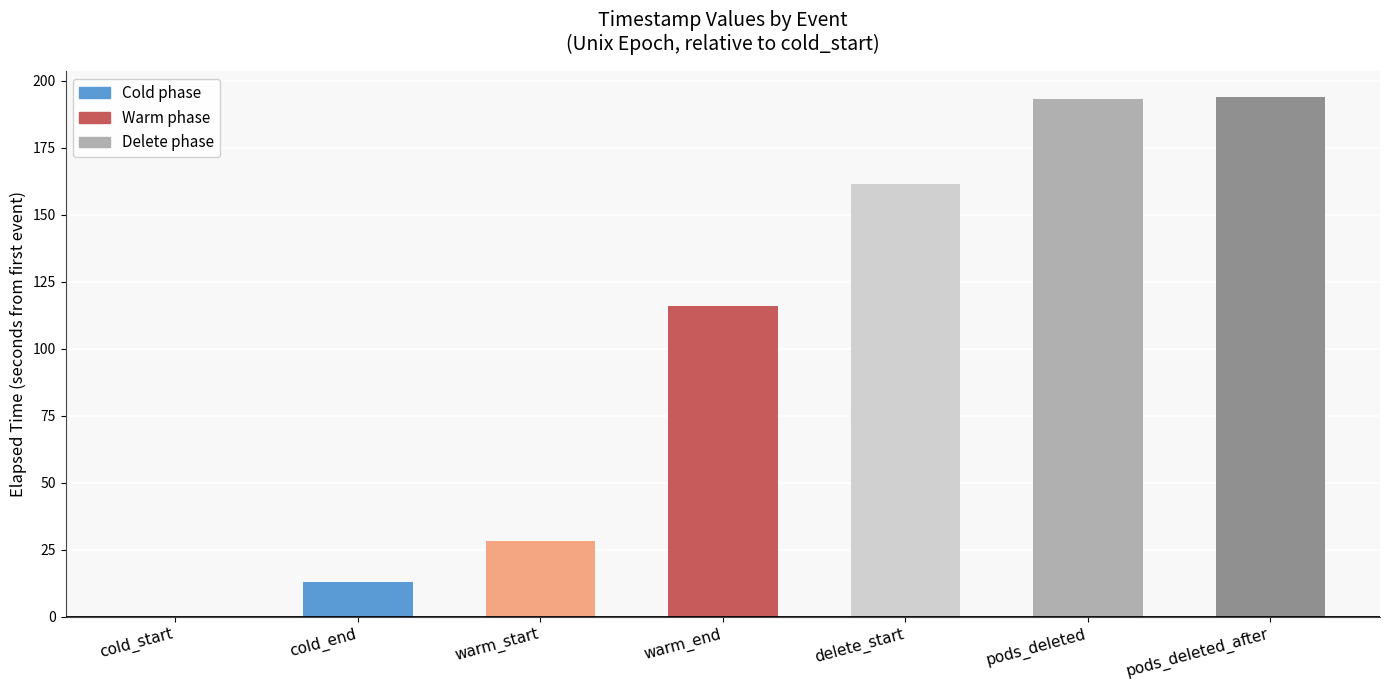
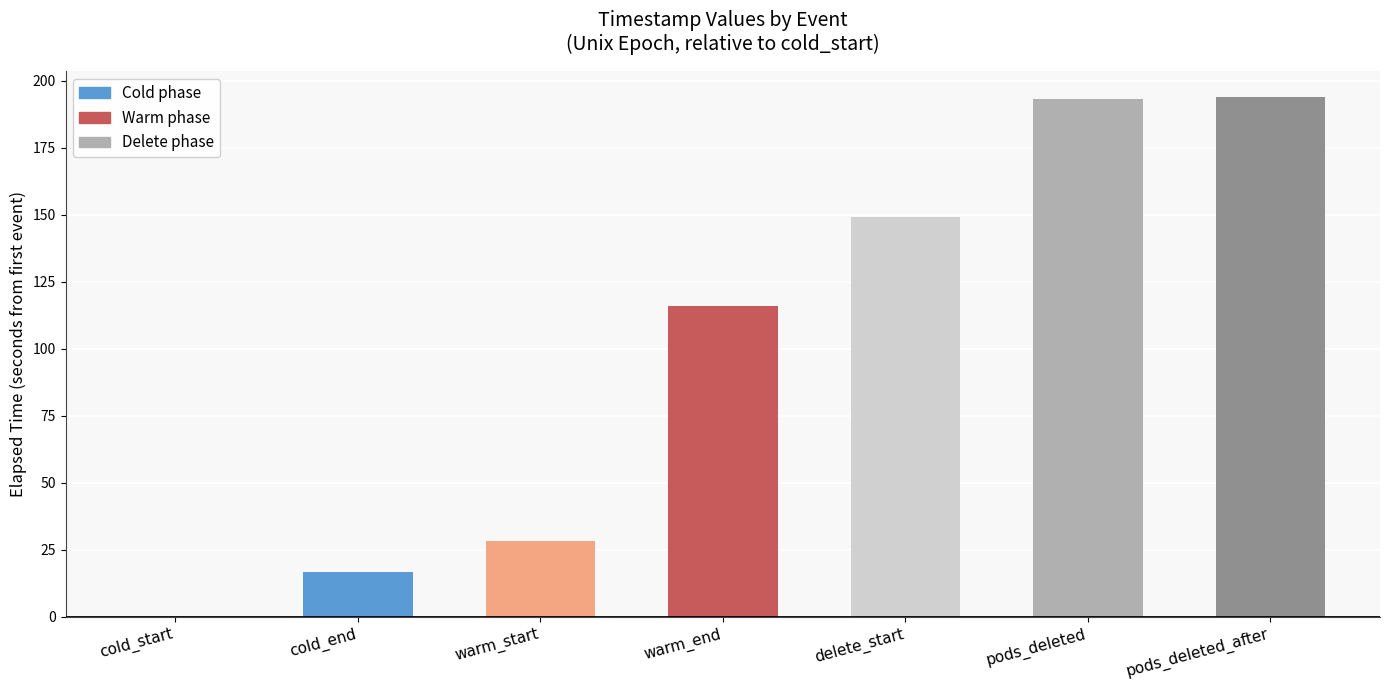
cold_end: 13 -> 17
delete_start: 161 -> 149
